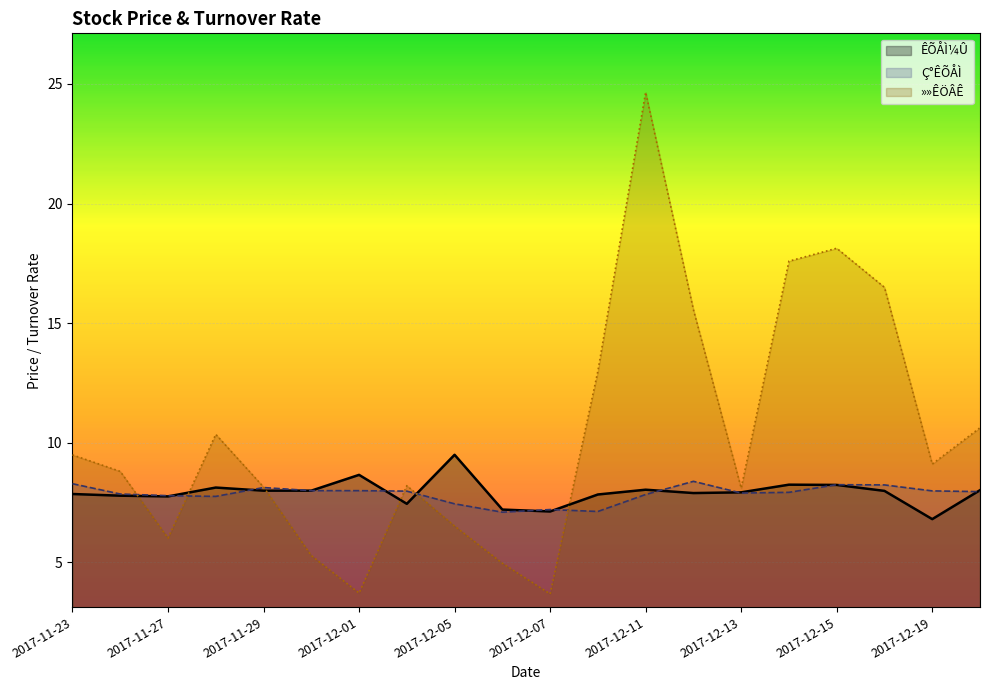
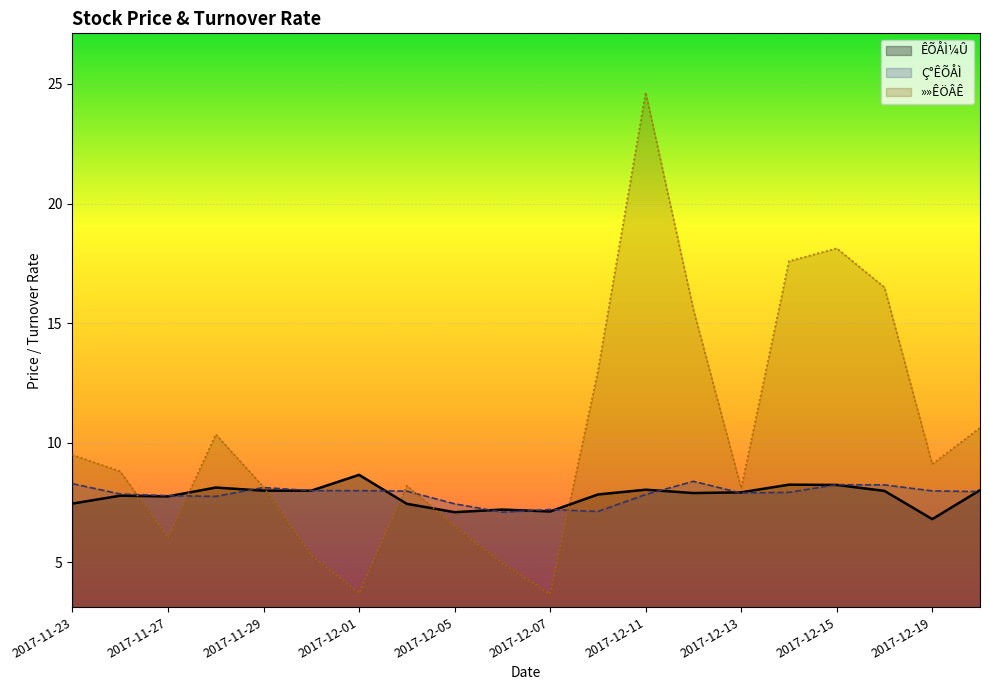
ÊÕÅÌ¼Û, 2017-11-23: 7.9 -> 7.5
ÊÕÅÌ¼Û, 2017-12-05: 9.5 -> 7.1
